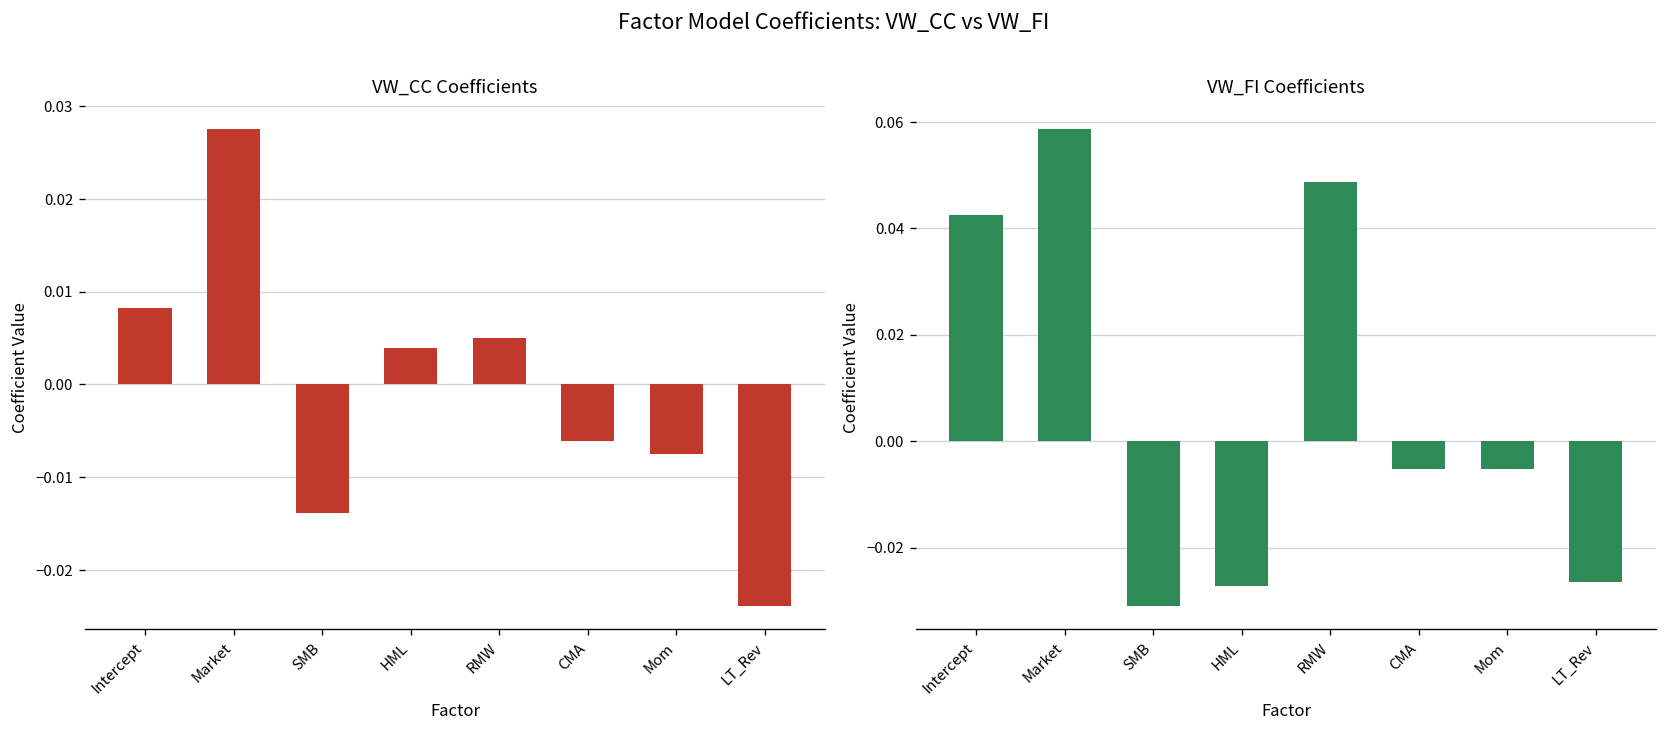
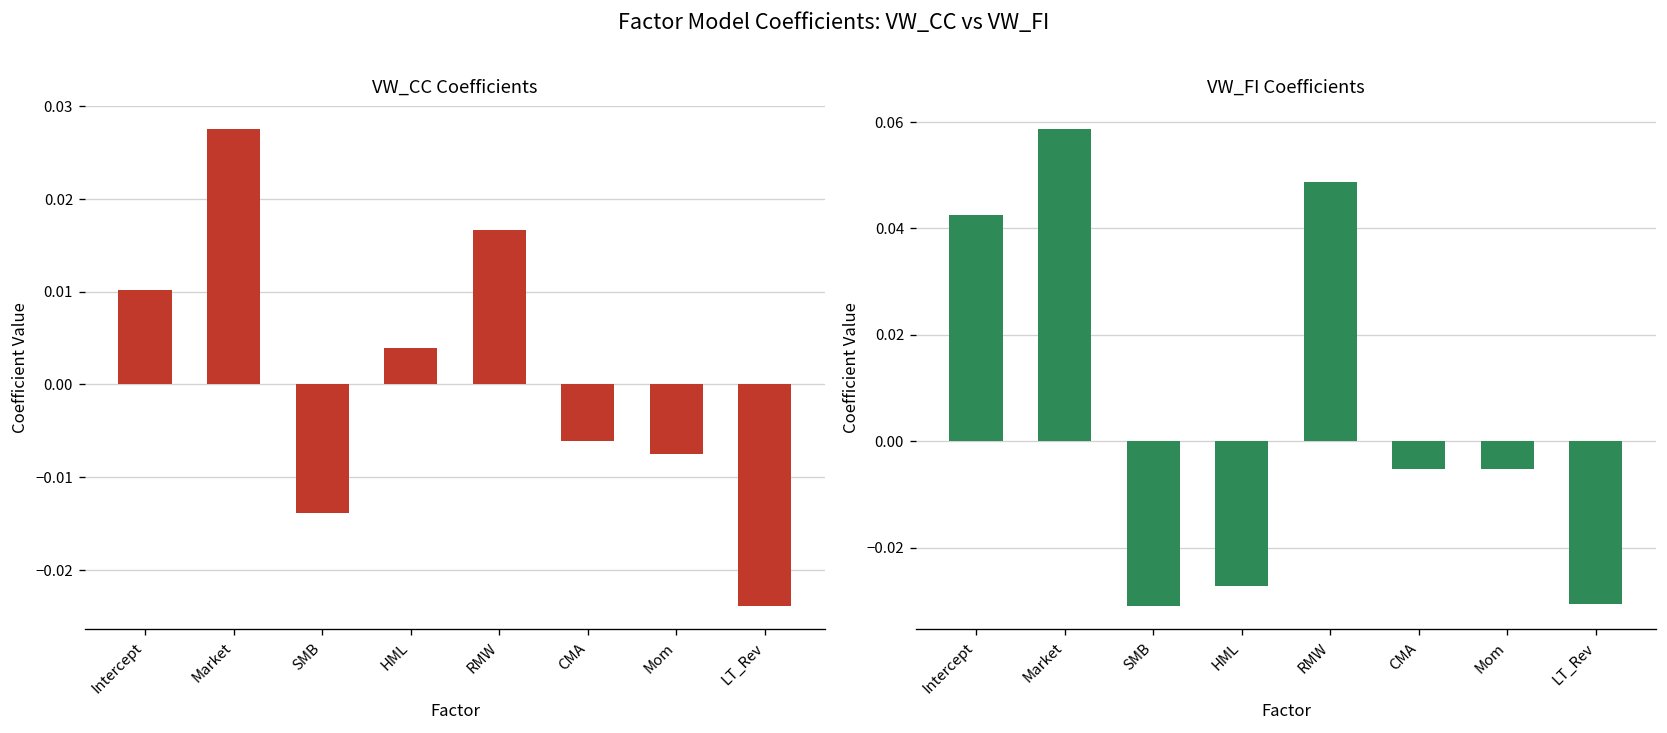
VW_CC Coefficients, Intercept: 0.008 -> 0.010
VW_CC Coefficients, RMW: 0.005 -> 0.017
VW_FI Coefficients, LT_Rev: -0.026 -> -0.031
